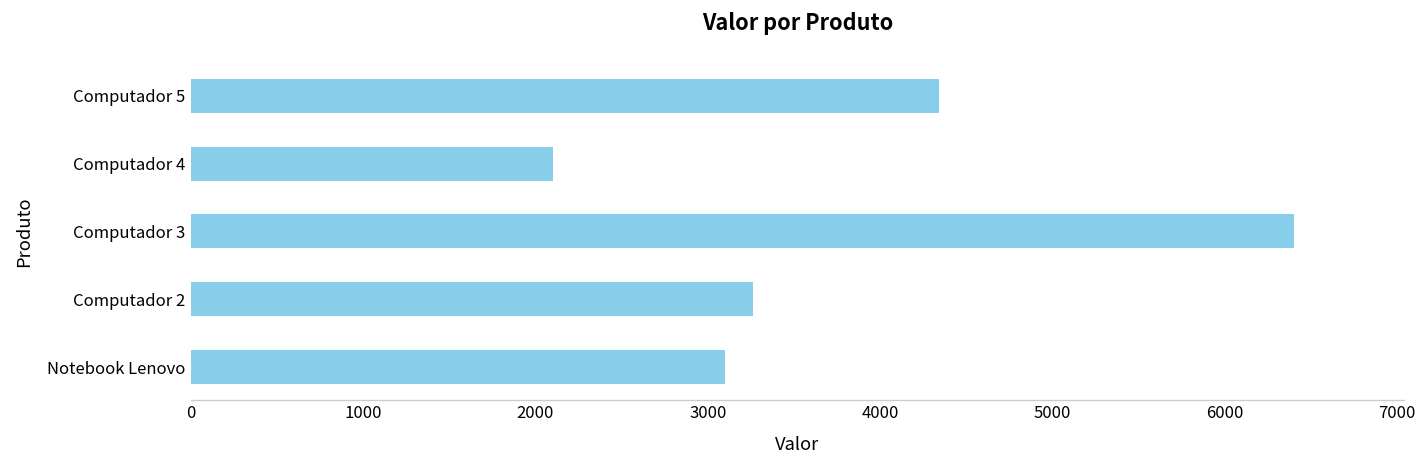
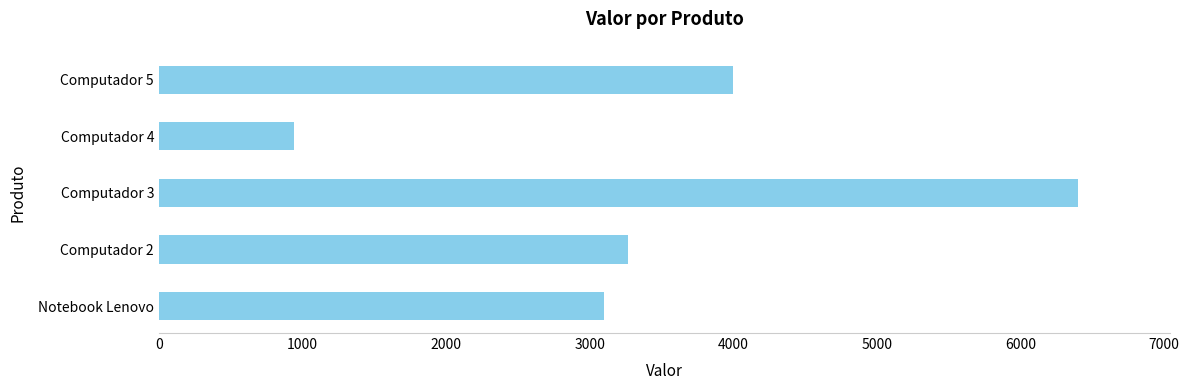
Computador 5: 4340 -> 4000
Computador 4: 2100 -> 940
